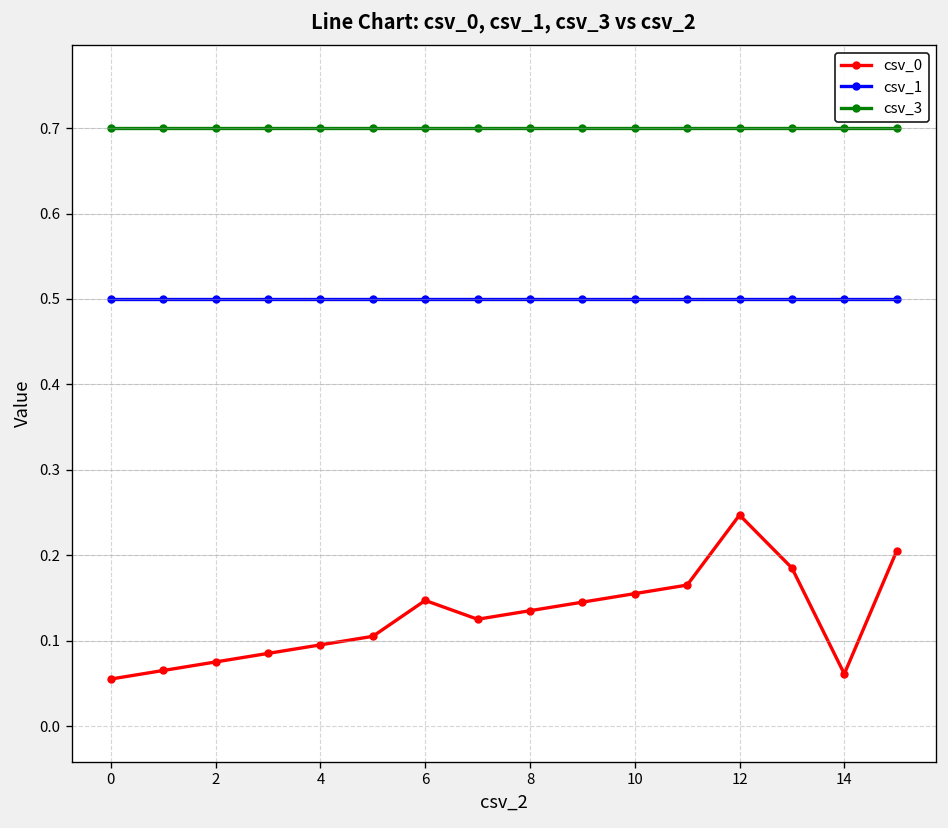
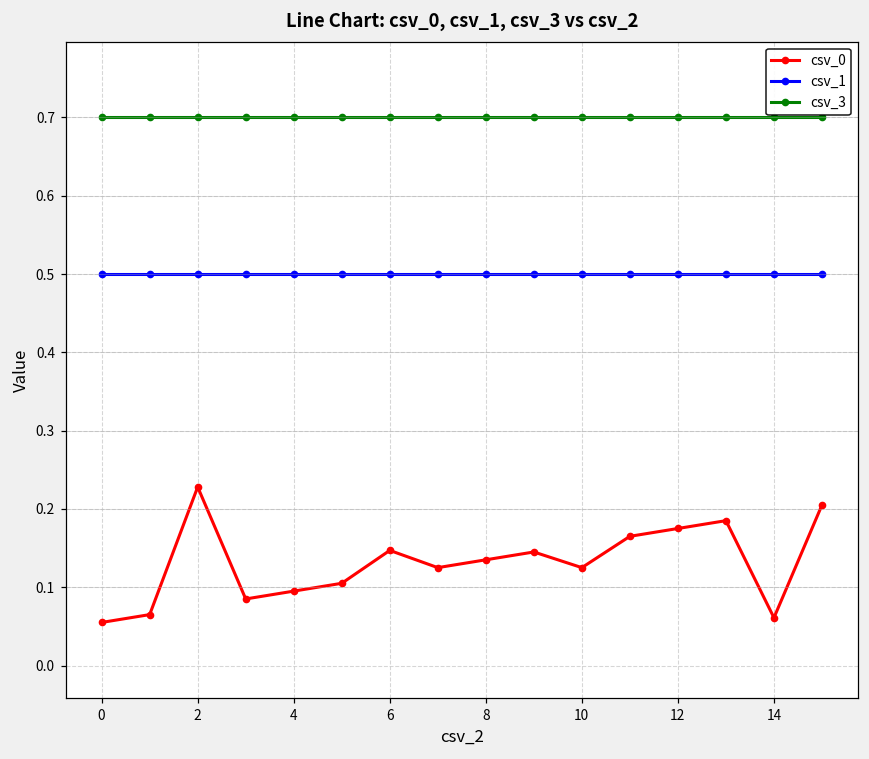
csv_0, 2: 0.08 -> 0.23
csv_0, 10: 0.16 -> 0.13
csv_0, 12: 0.25 -> 0.18
